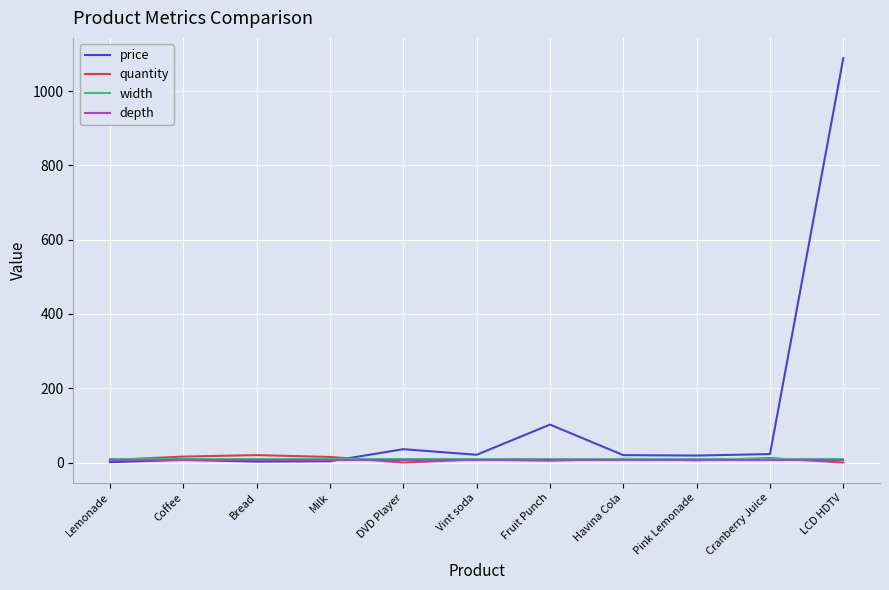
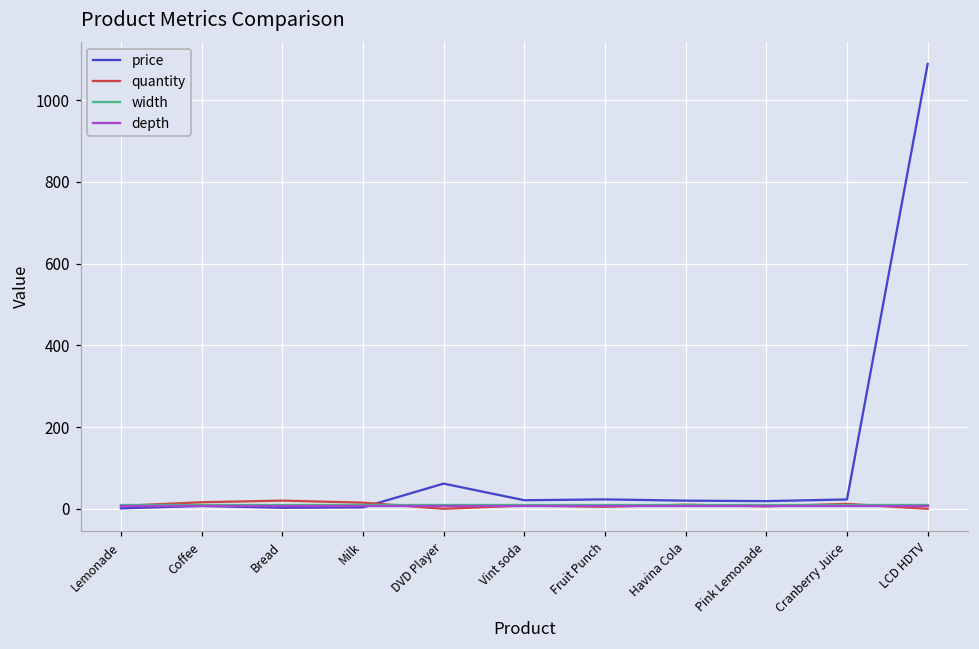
price, DVD Player: 40 -> 60
price, Fruit Punch: 100 -> 20
